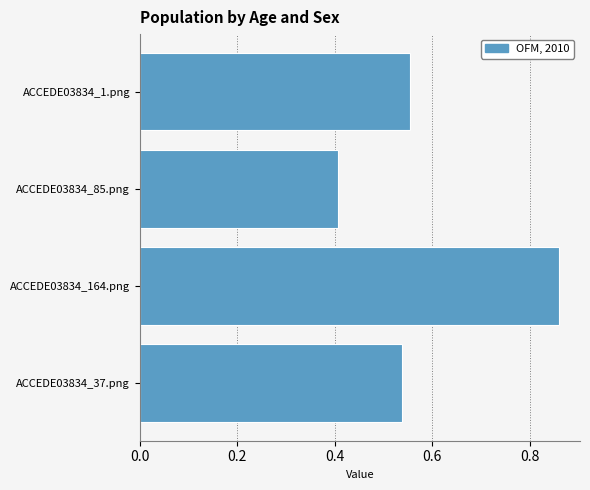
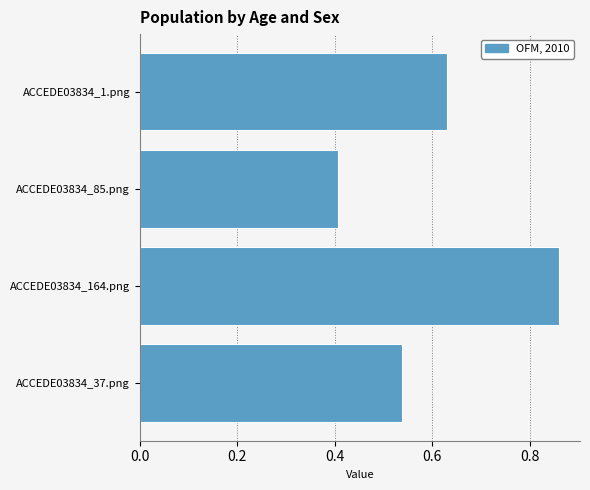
ACCEDE03834_1.png: 0.55 -> 0.63
